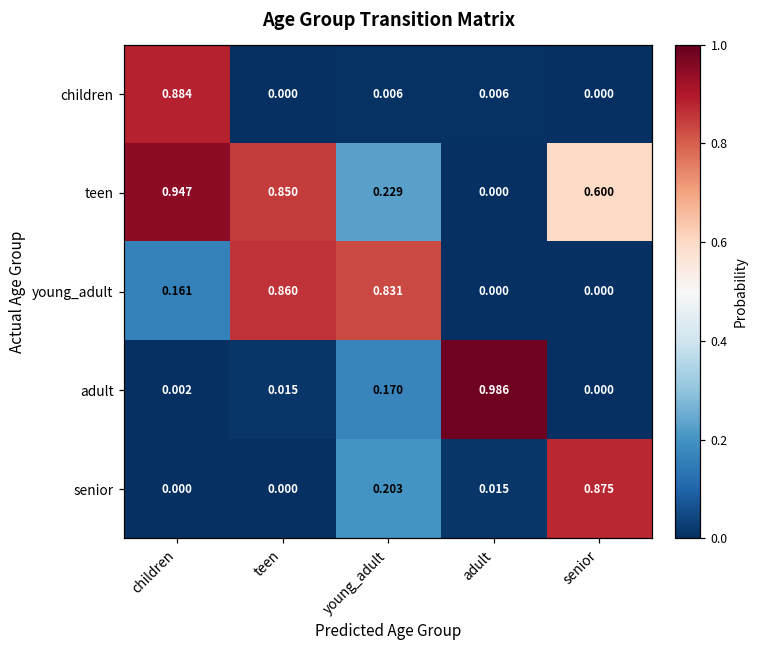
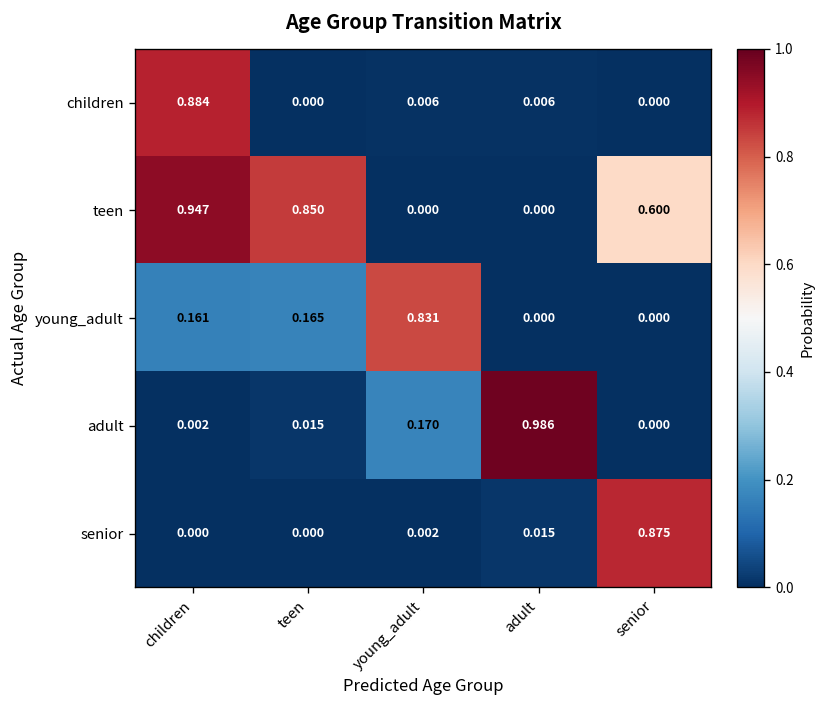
teen, young_adult: 0.229 -> 0.000
young_adult, teen: 0.860 -> 0.165
senior, young_adult: 0.203 -> 0.002
